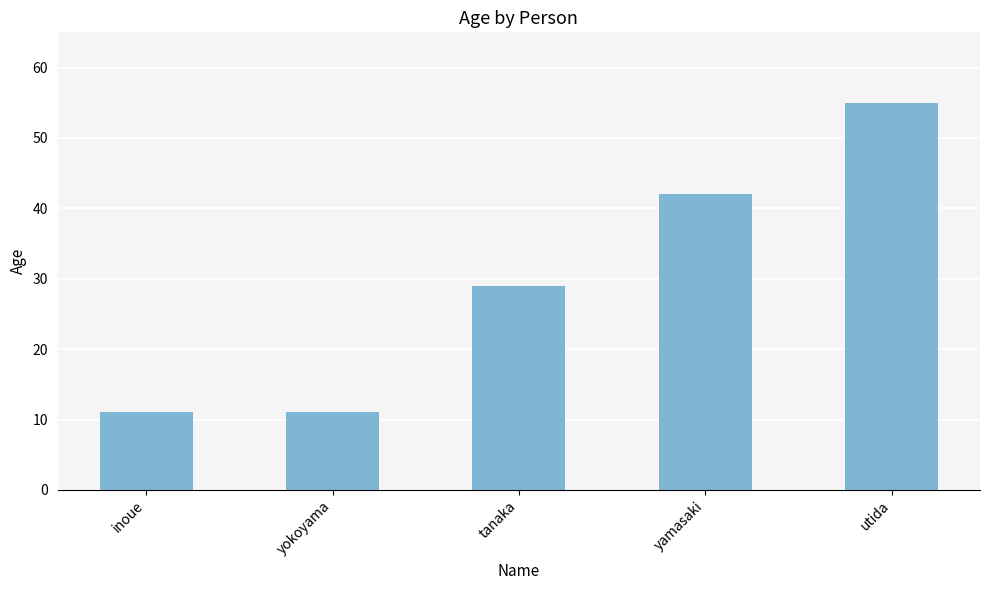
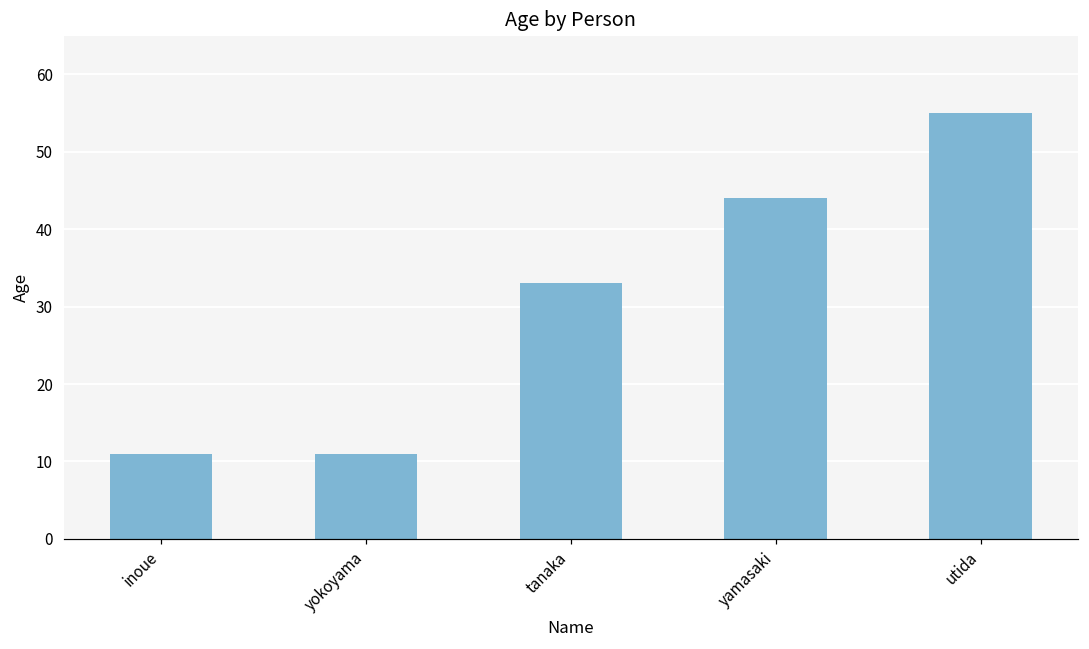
tanaka: 29 -> 33
yamasaki: 42 -> 44
